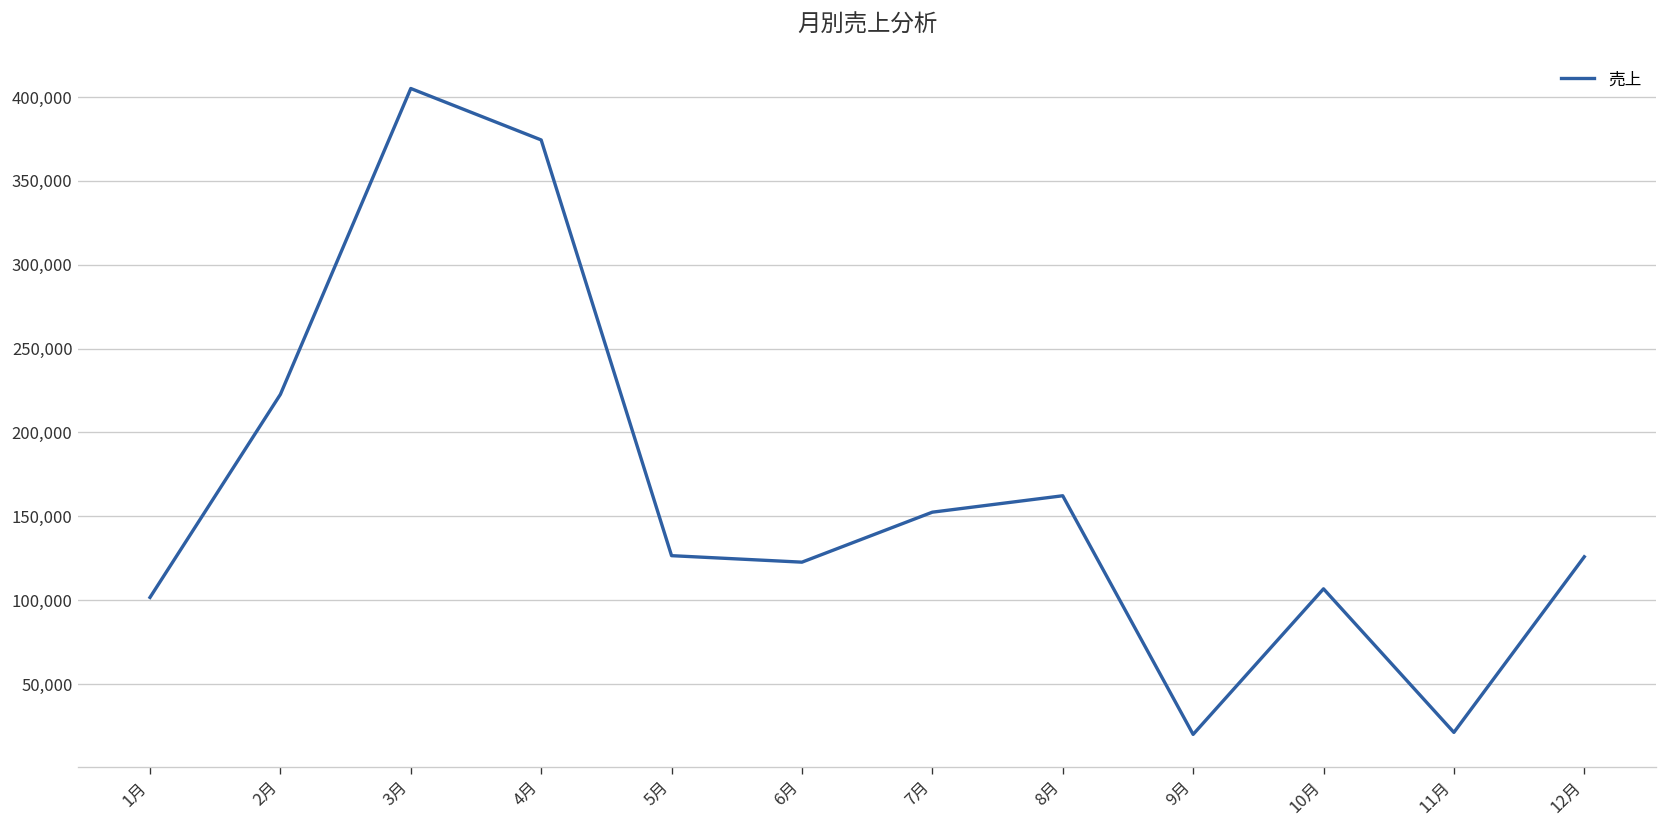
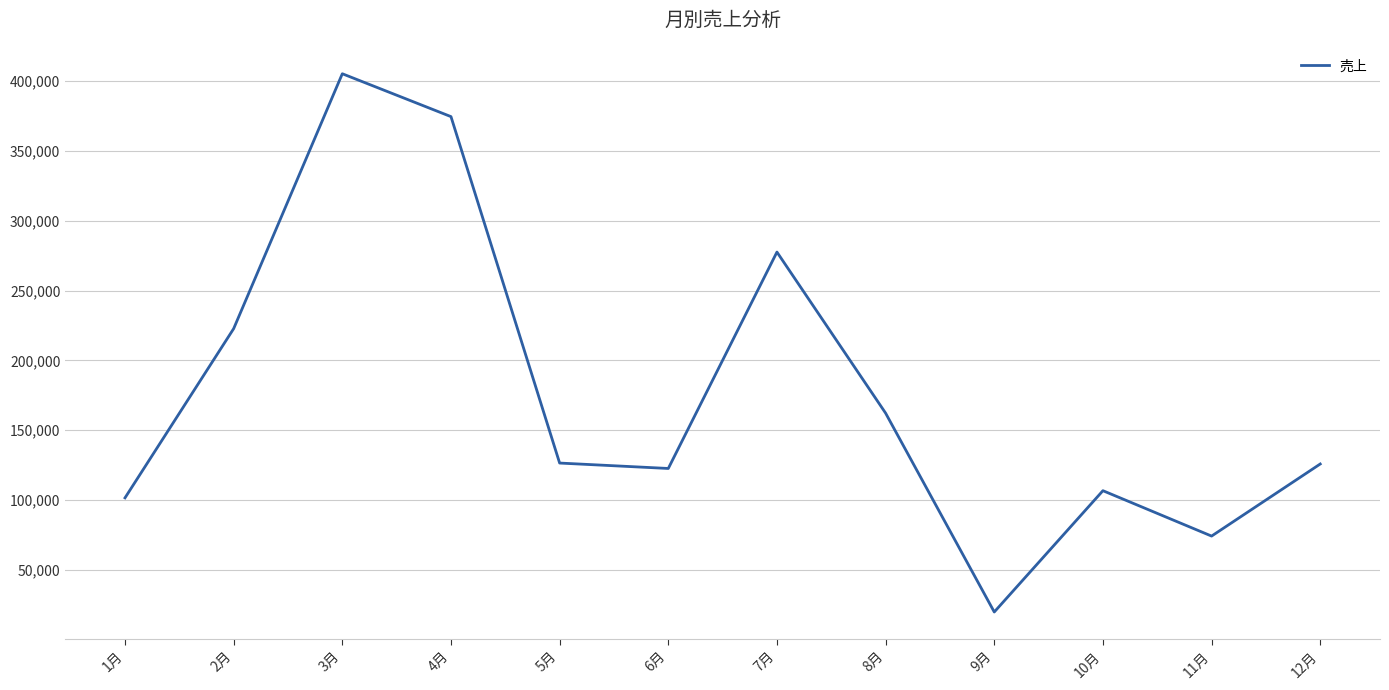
7月: 152,000 -> 277,000
11月: 21,000 -> 74,000
